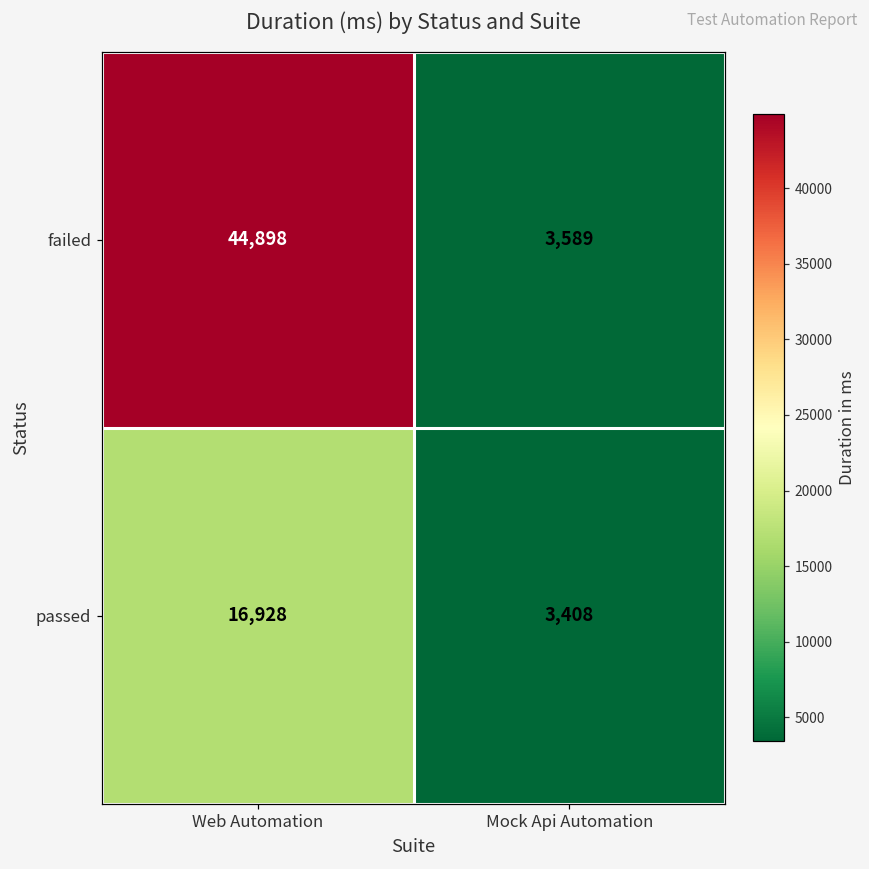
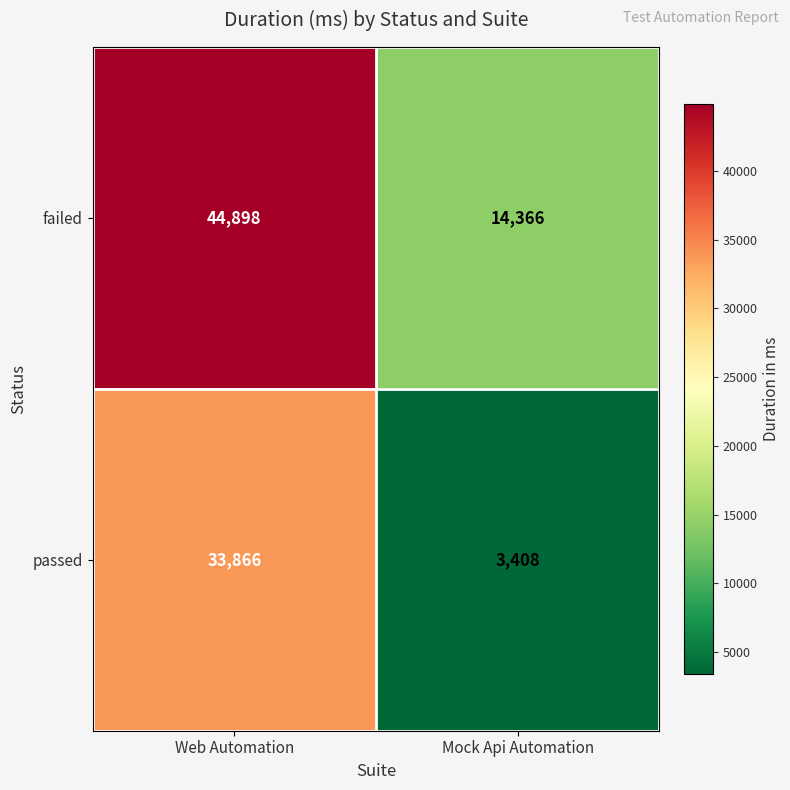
failed, Mock Api Automation: 3,589 -> 14,366
passed, Web Automation: 16,928 -> 33,866
